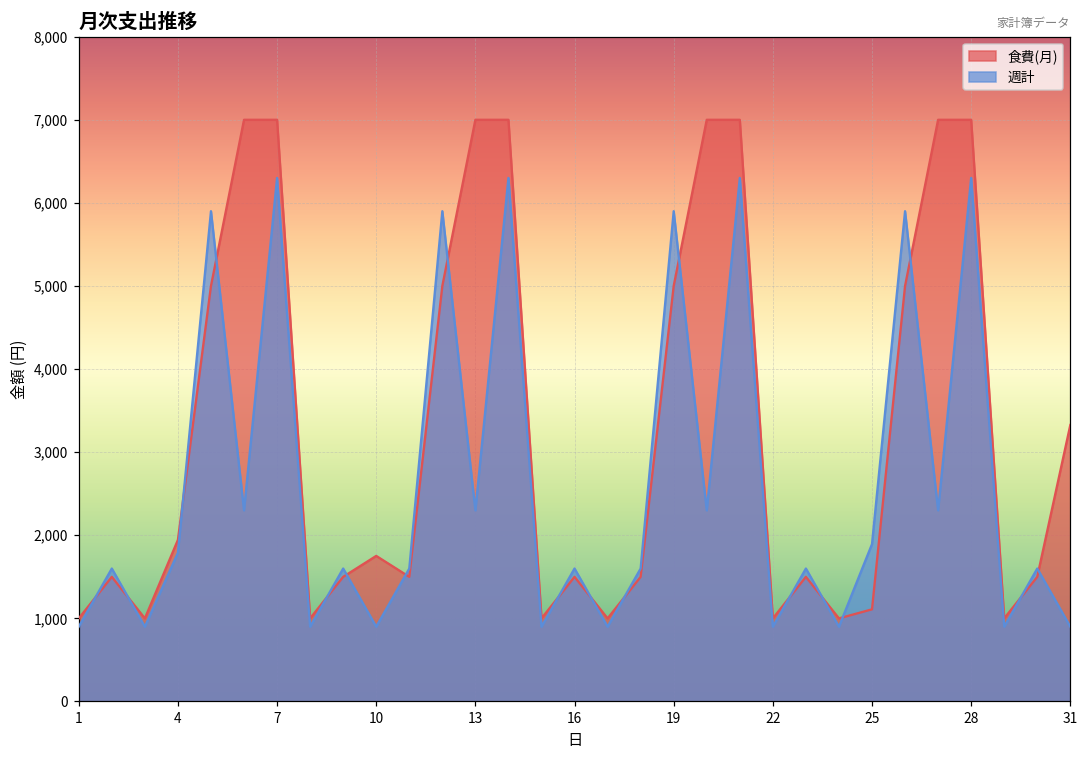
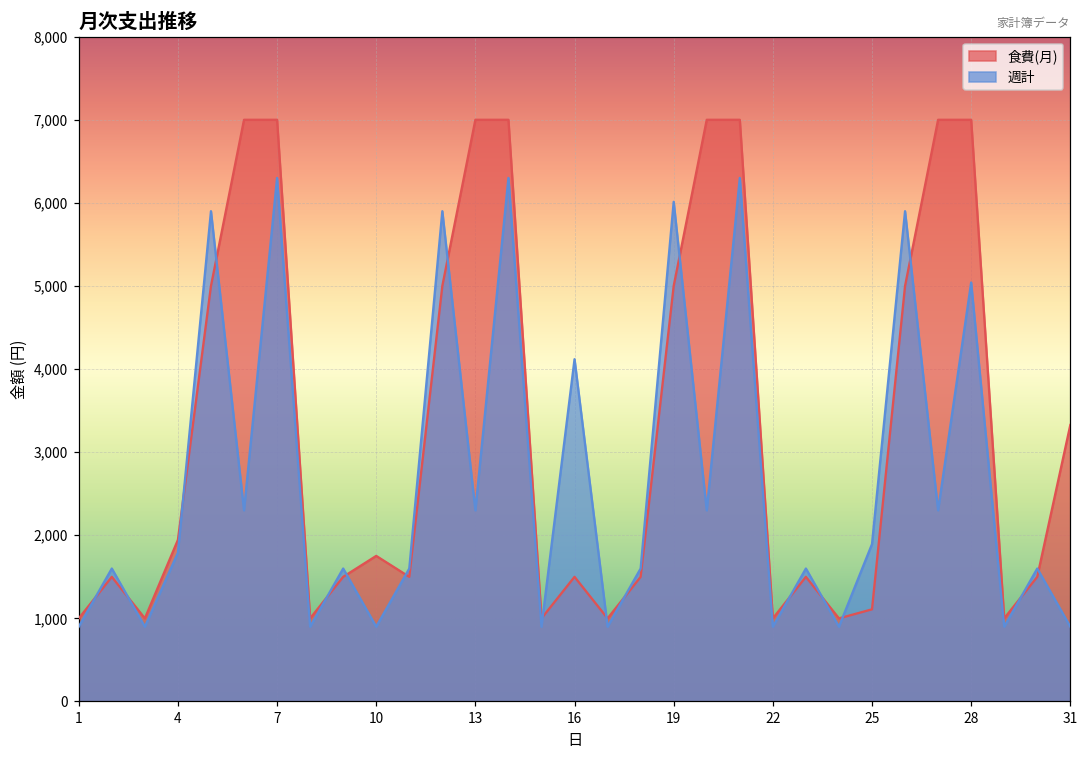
週計, 16: 1,600 -> 4,100
週計, 19: 5,900 -> 6,000
週計, 28: 6,300 -> 5,000
